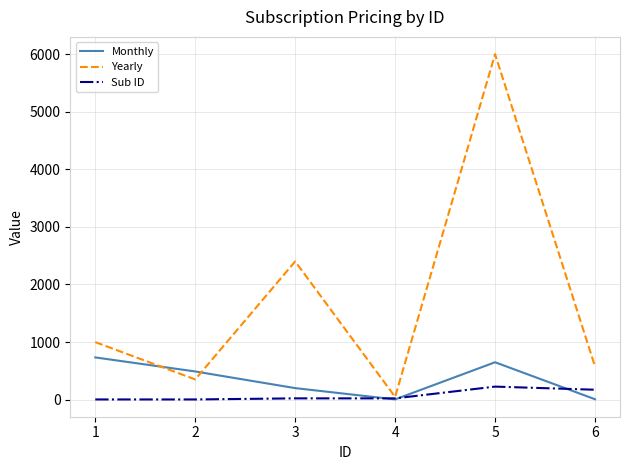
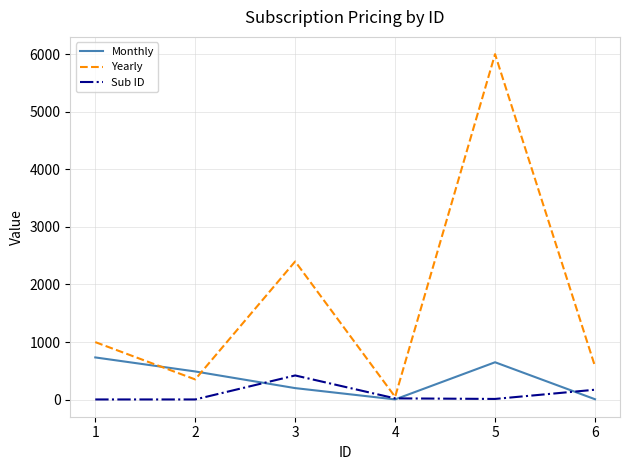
Sub ID, 3: 0 -> 400
Sub ID, 5: 200 -> 0
